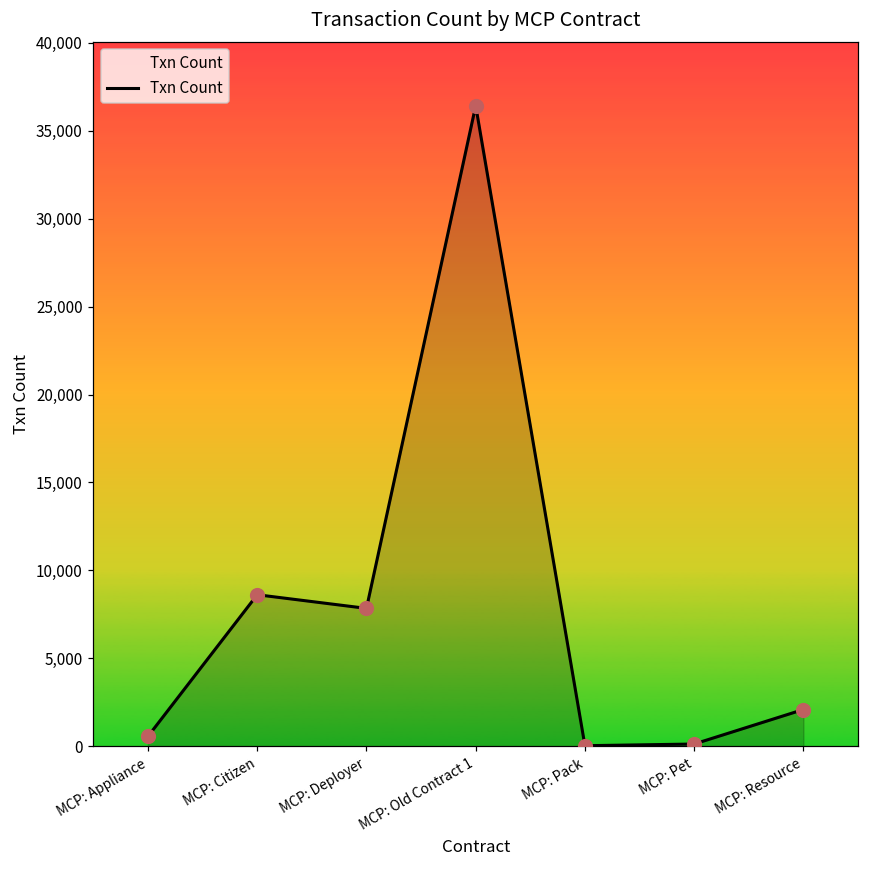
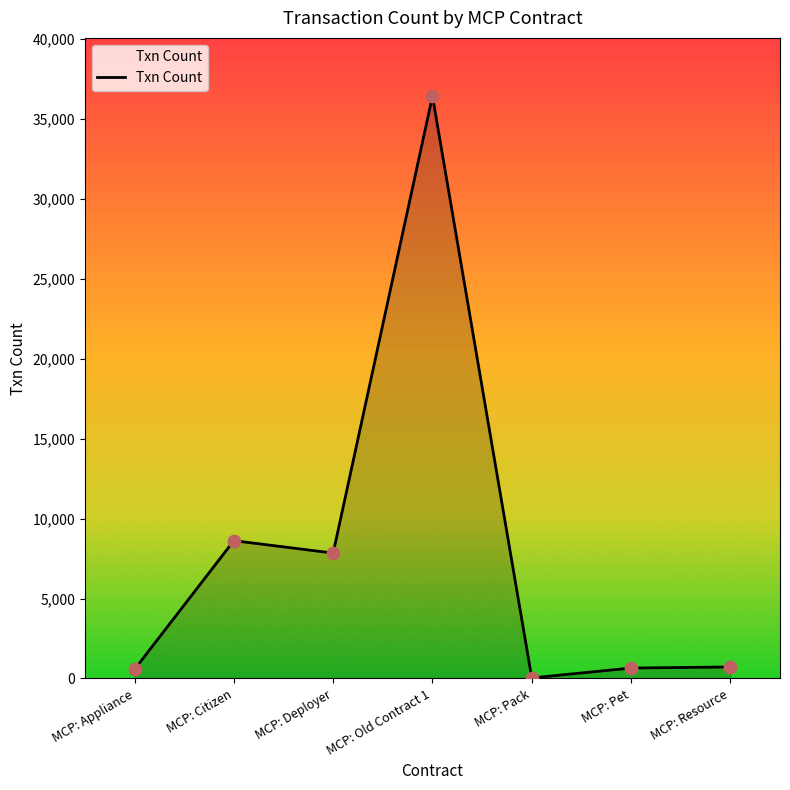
MCP: Pet: 100 -> 700
MCP: Resource: 2,100 -> 700
